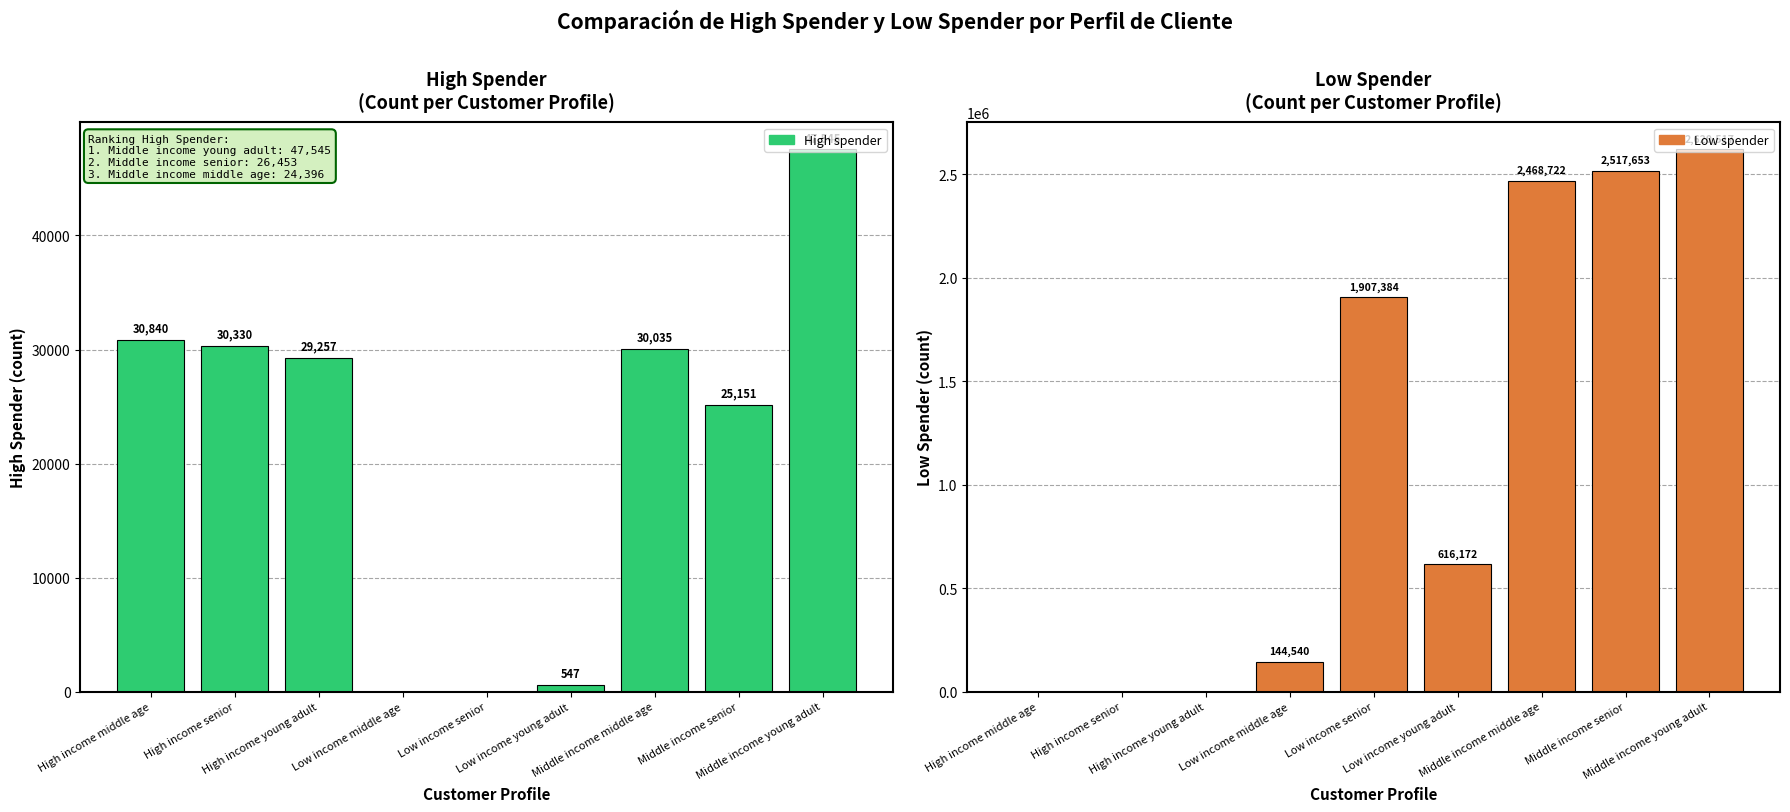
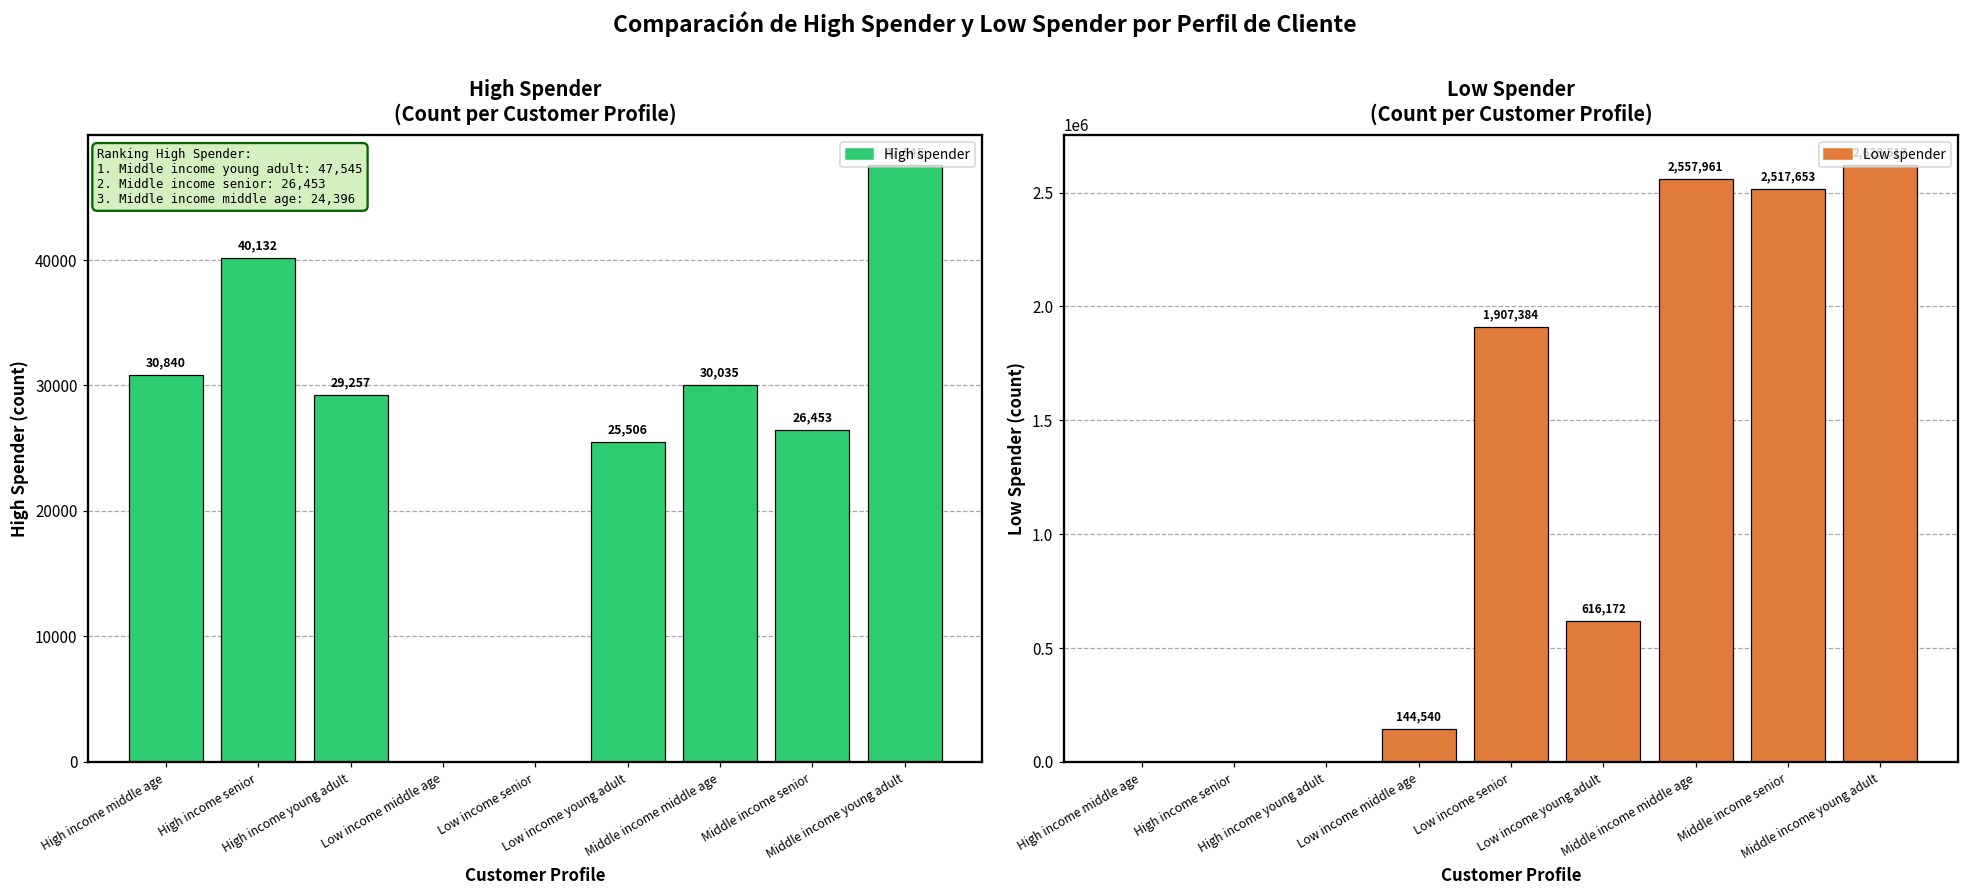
High Spender (Count per Customer Profile), High income senior: 30,330 -> 40,132
High Spender (Count per Customer Profile), Low income young adult: 547 -> 25,506
High Spender (Count per Customer Profile), Middle income senior: 25,151 -> 26,453
Low Spender (Count per Customer Profile), Middle income middle age: 2,468,722 -> 2,557,961
